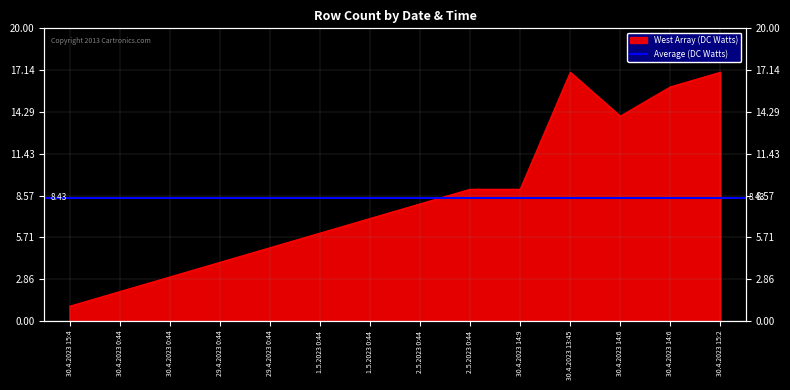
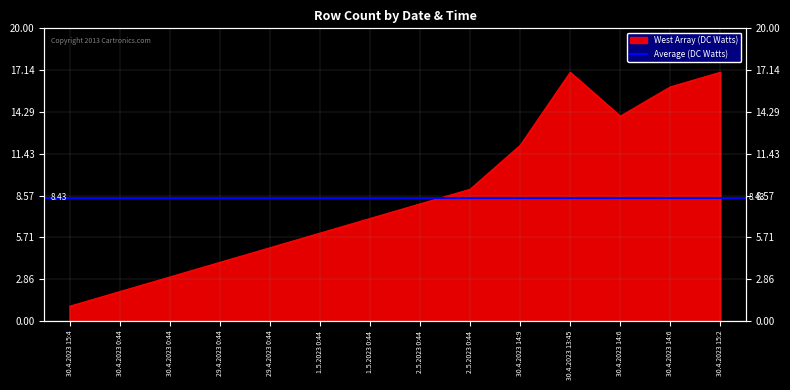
30.4.2023 14:9: 9 -> 12
